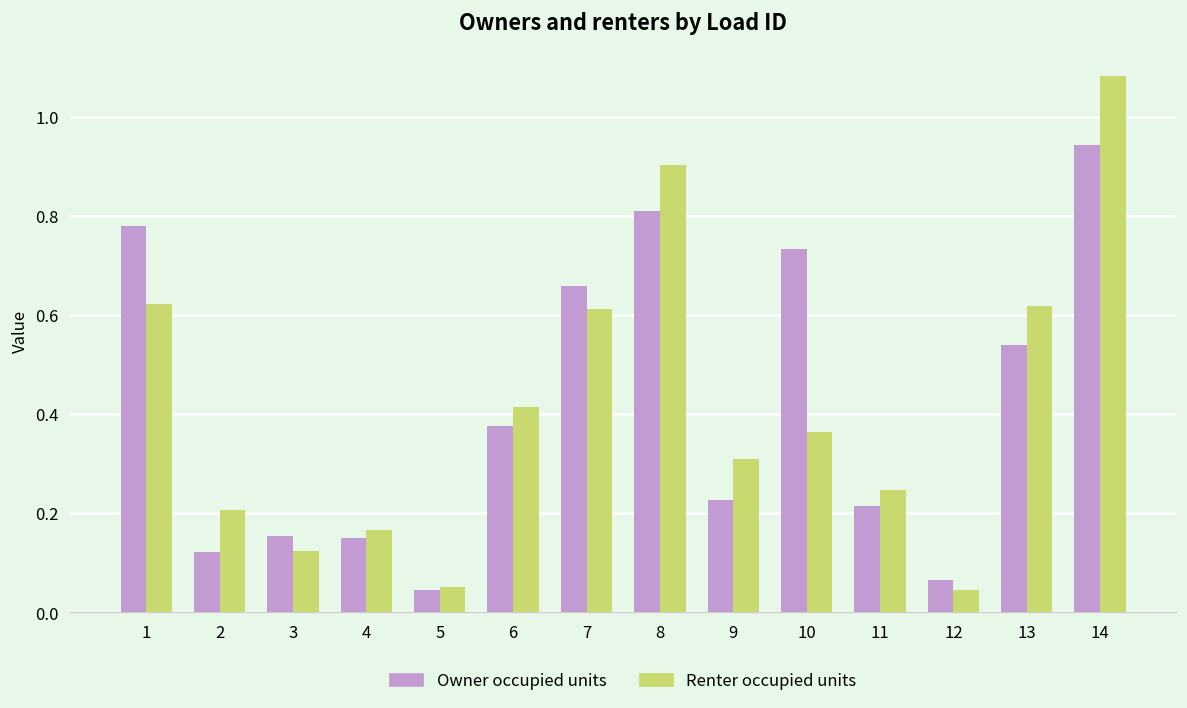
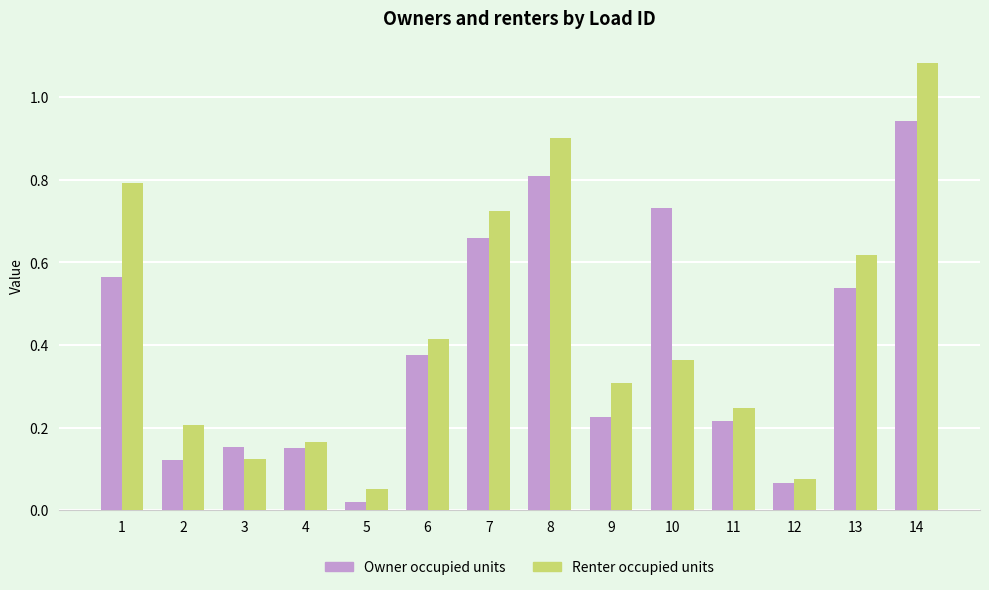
Owner occupied units, 1: 0.78 -> 0.56
Renter occupied units, 1: 0.62 -> 0.79
Owner occupied units, 5: 0.05 -> 0.02
Renter occupied units, 7: 0.61 -> 0.72
Renter occupied units, 12: 0.05 -> 0.08
